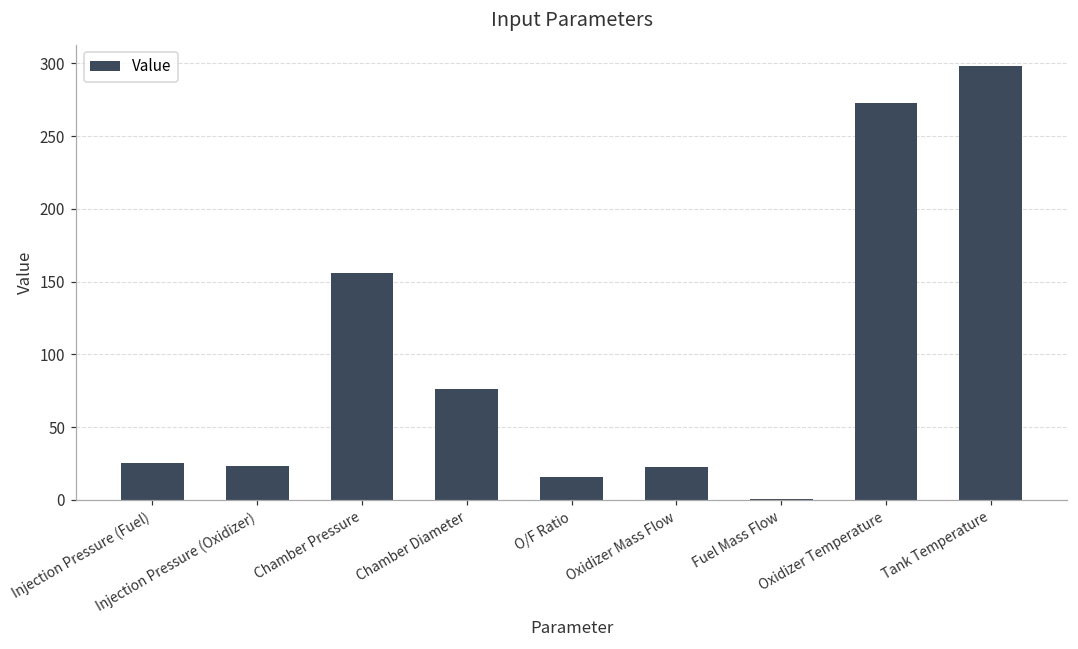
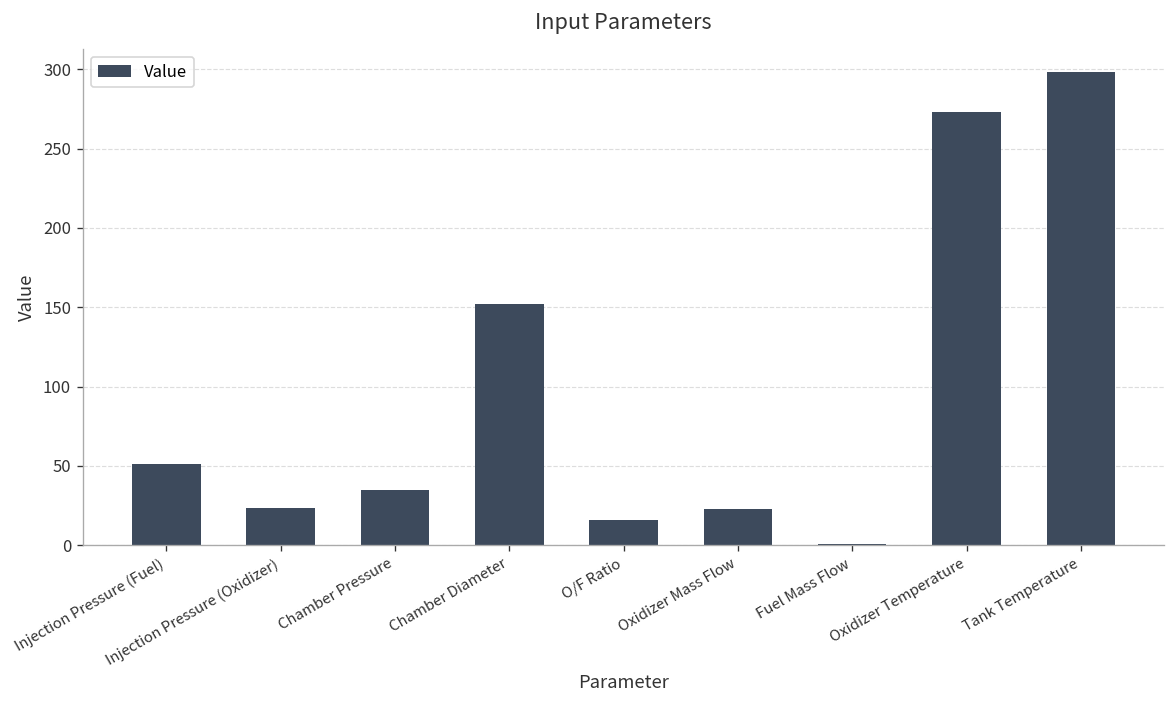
Injection Pressure (Fuel): 25 -> 51
Chamber Pressure: 156 -> 35
Chamber Diameter: 76 -> 152
